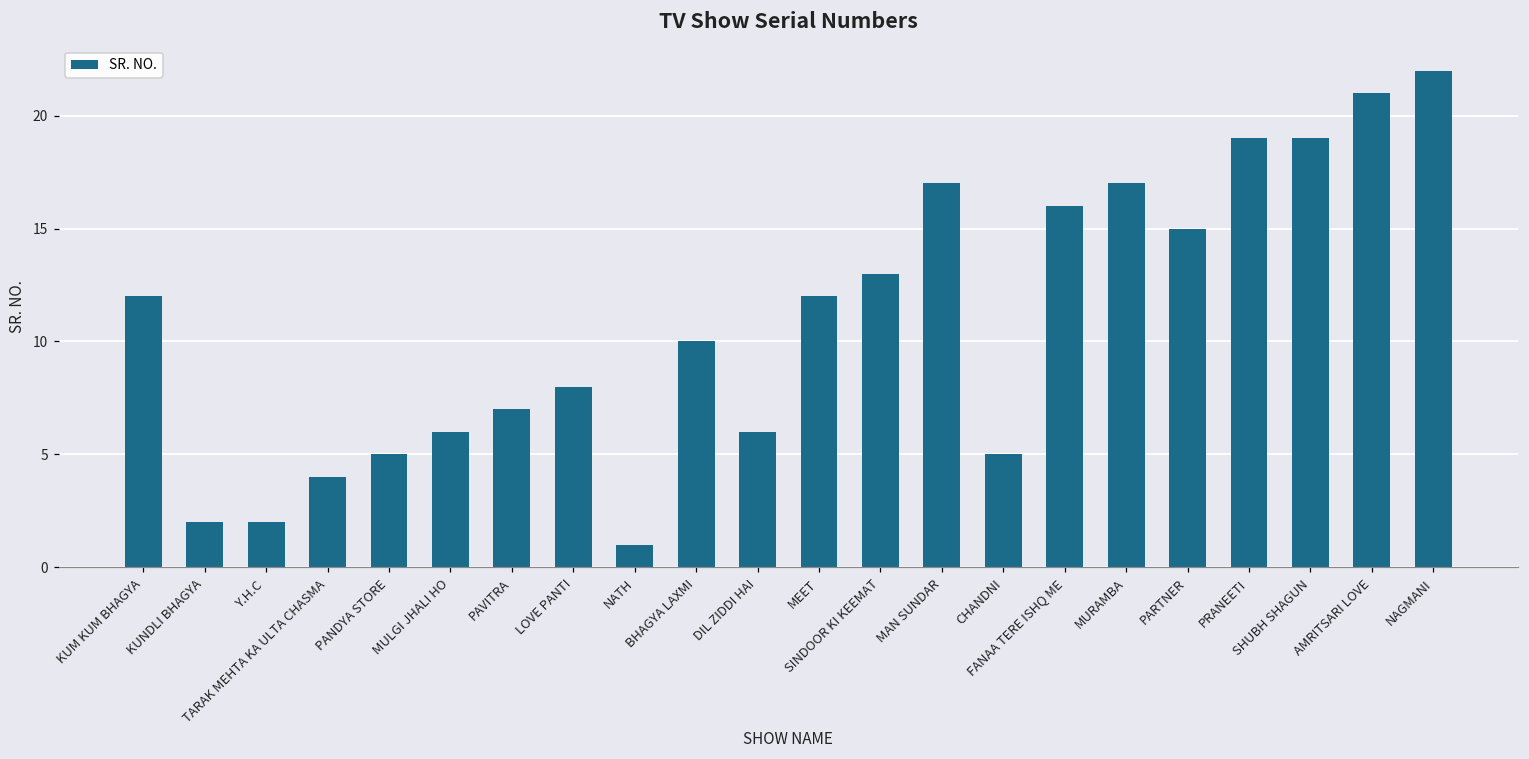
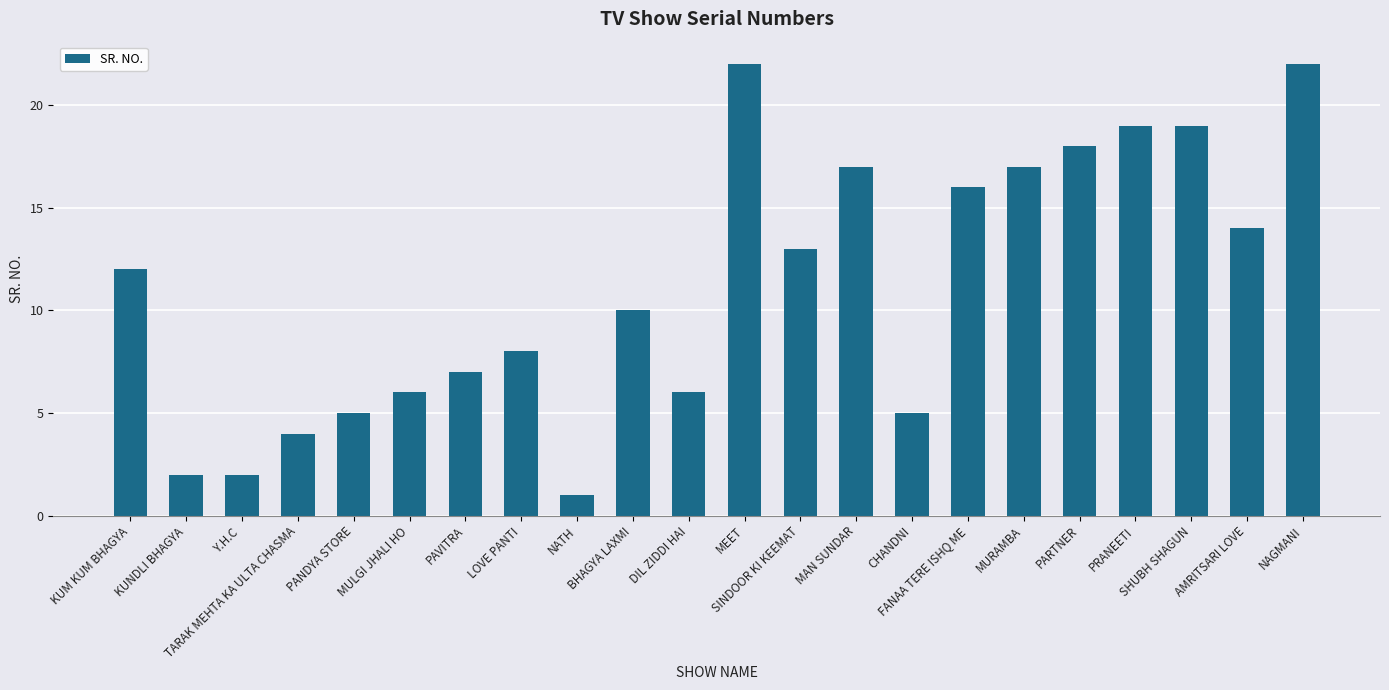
MEET: 12 -> 22
PARTNER: 15 -> 18
AMRITSARI LOVE: 21 -> 14
